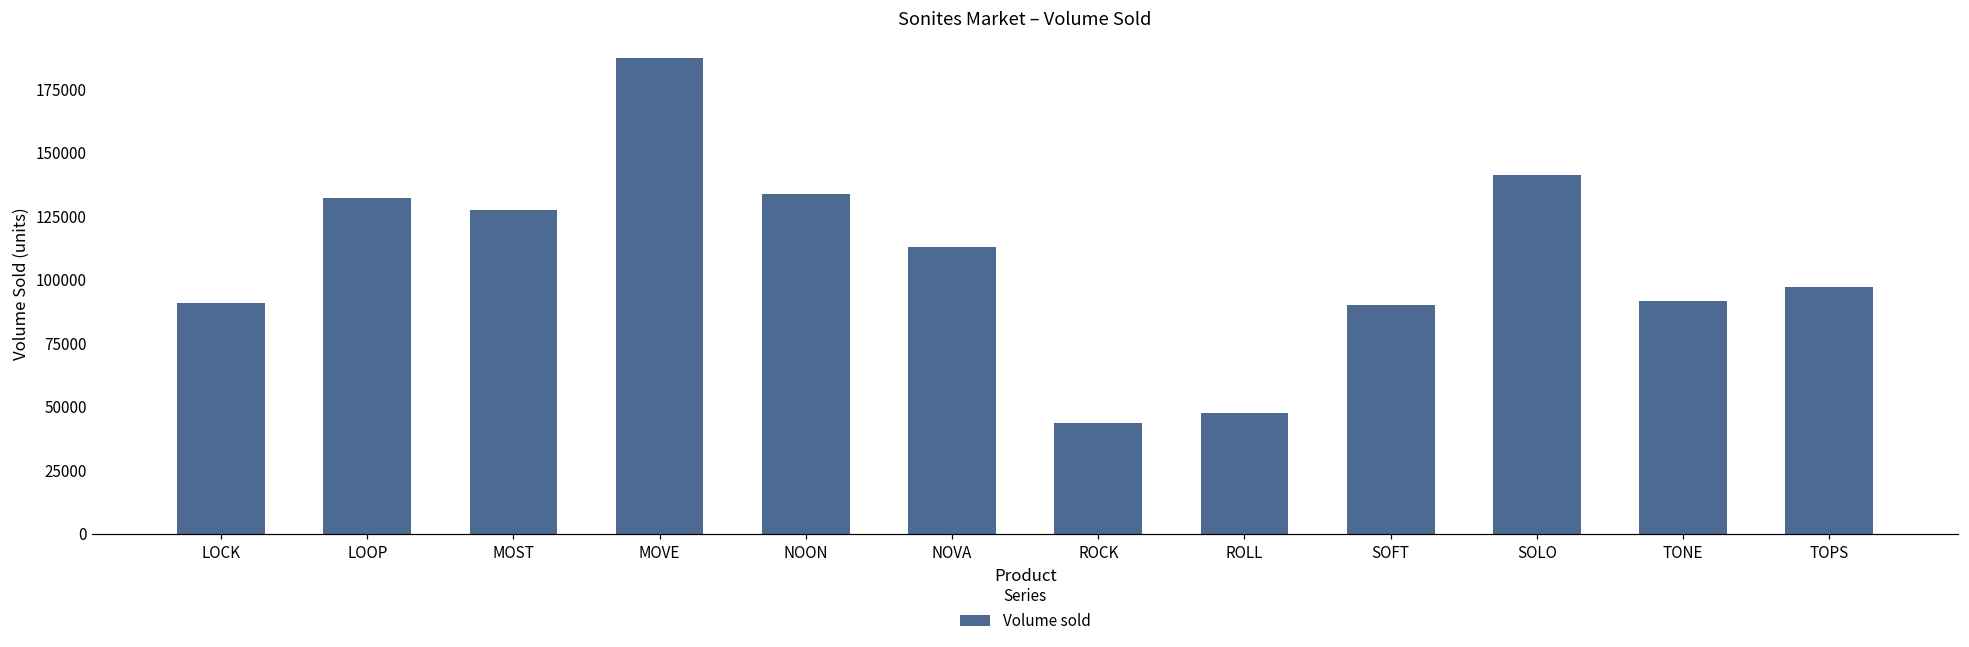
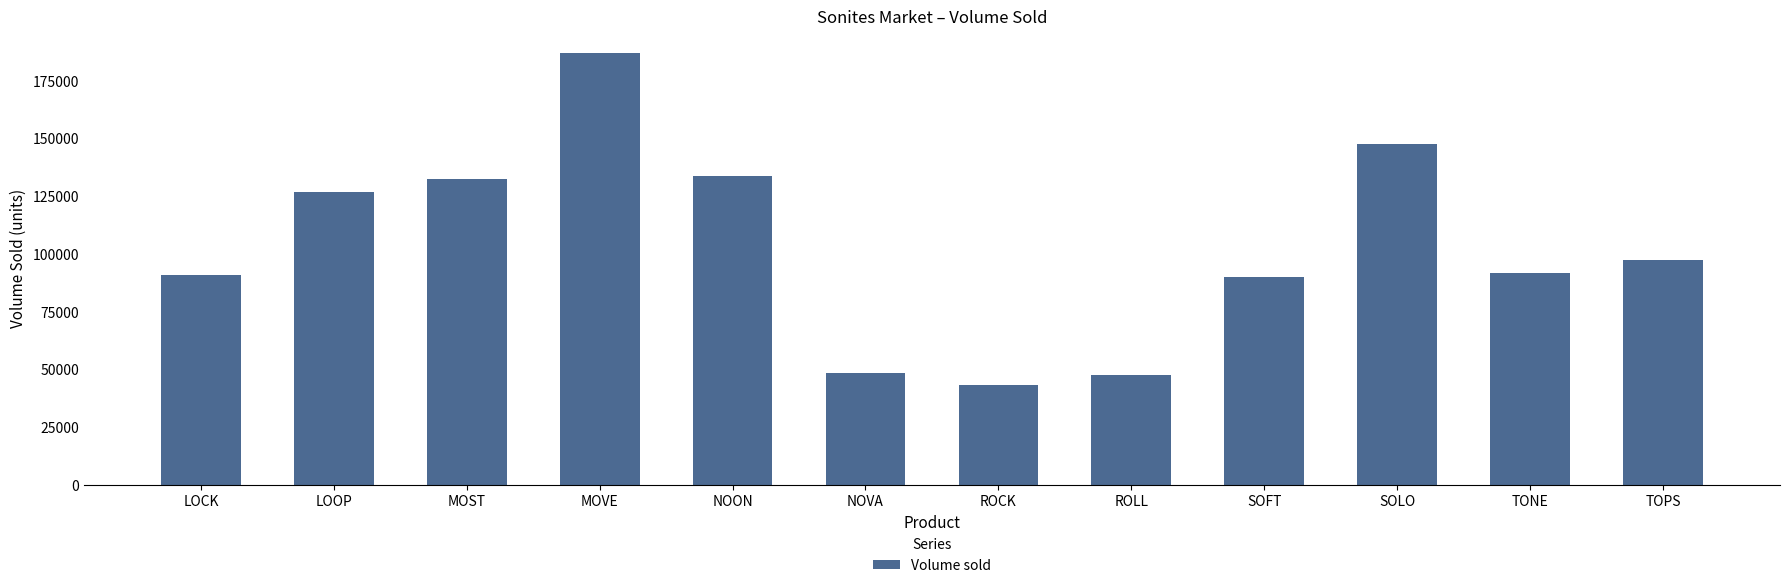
LOOP: 132000 -> 127000
MOST: 128000 -> 132000
NOVA: 113000 -> 49000
SOLO: 141000 -> 148000
